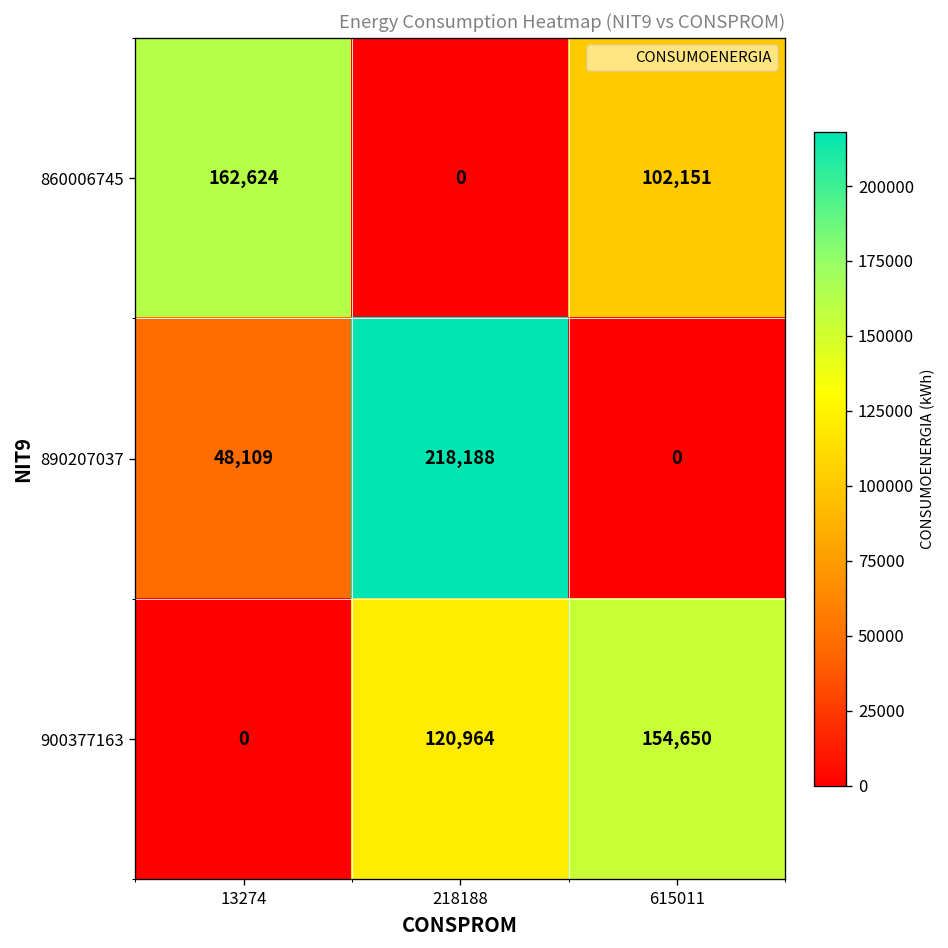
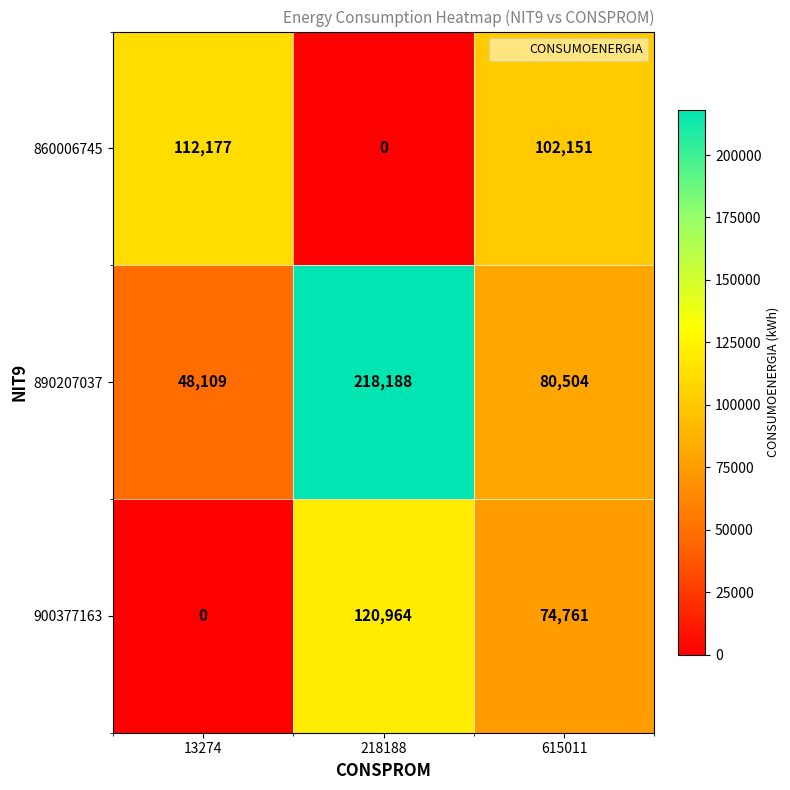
860006745, 13274: 162,624 -> 112,177
890207037, 615011: 0 -> 80,504
900377163, 615011: 154,650 -> 74,761
